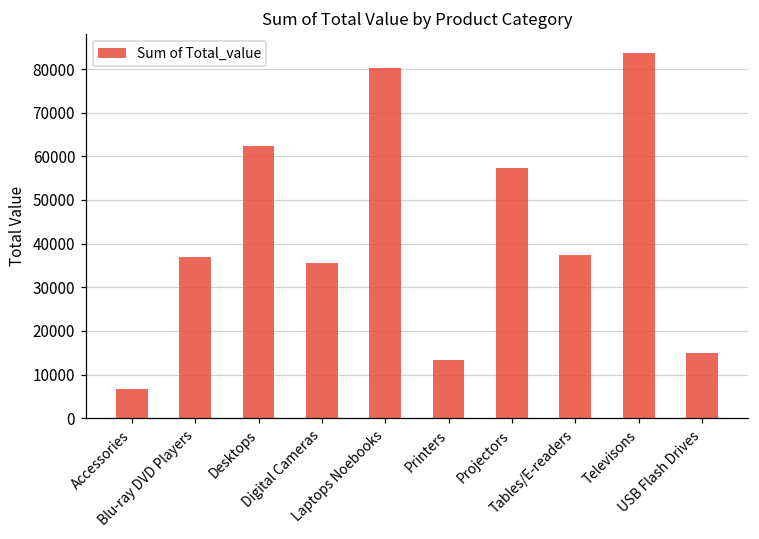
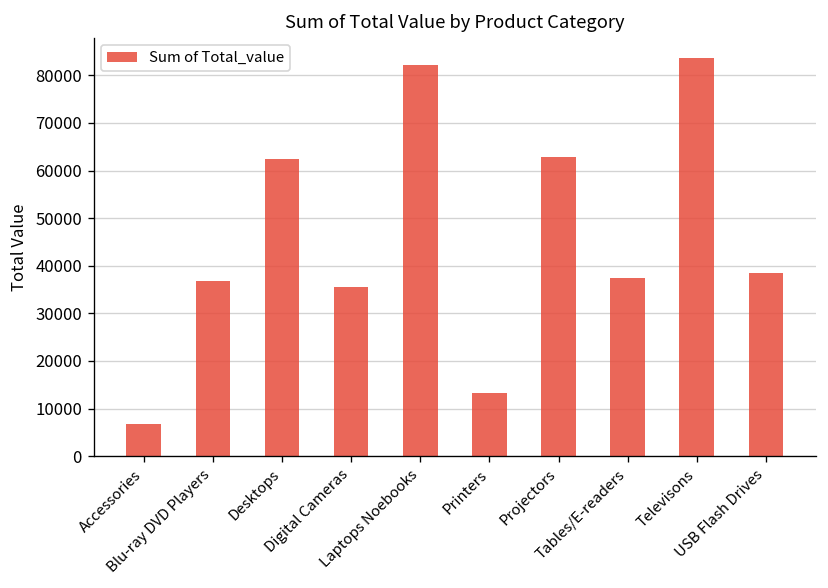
Laptops Noebooks: 80000 -> 82000
Projectors: 57000 -> 63000
USB Flash Drives: 15000 -> 38000
